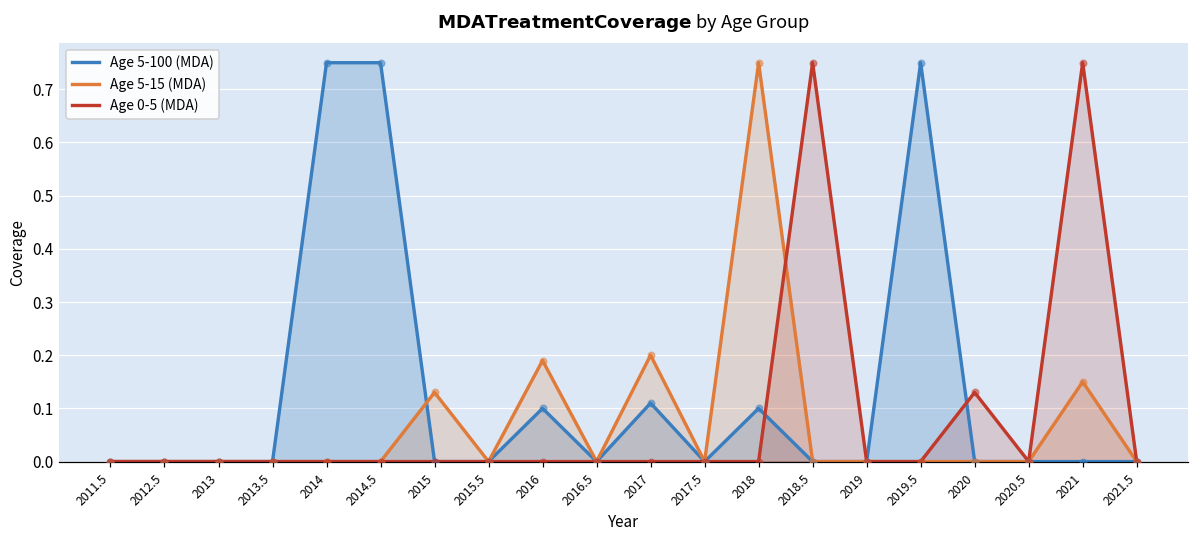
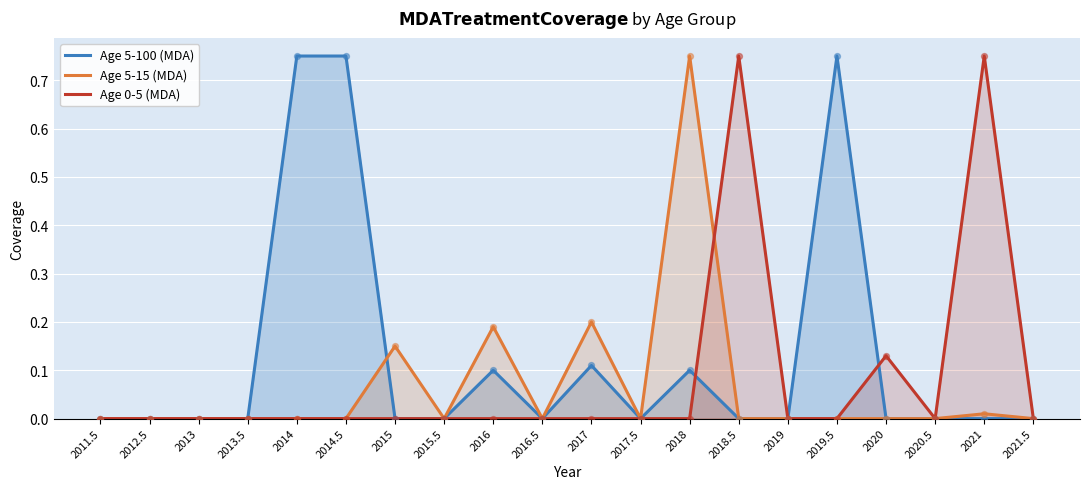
Age 5-15 (MDA), 2015: 0.13 -> 0.15
Age 5-15 (MDA), 2021: 0.15 -> 0.01
